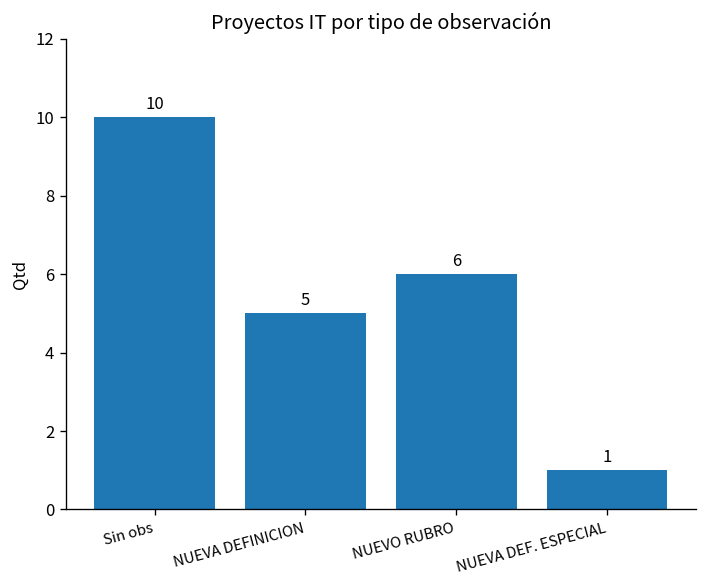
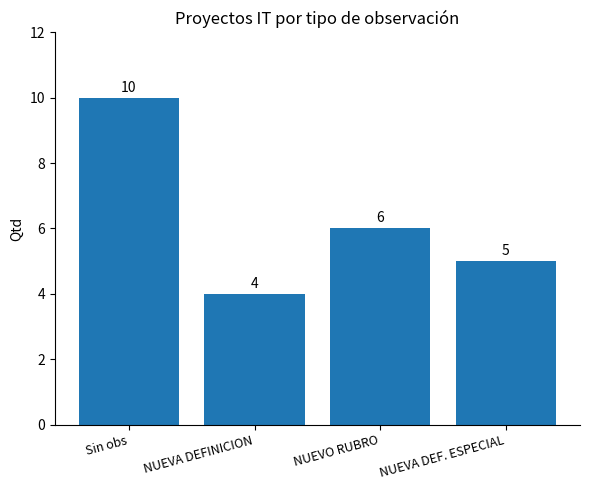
NUEVA DEFINICION: 5 -> 4
NUEVA DEF. ESPECIAL: 1 -> 5
